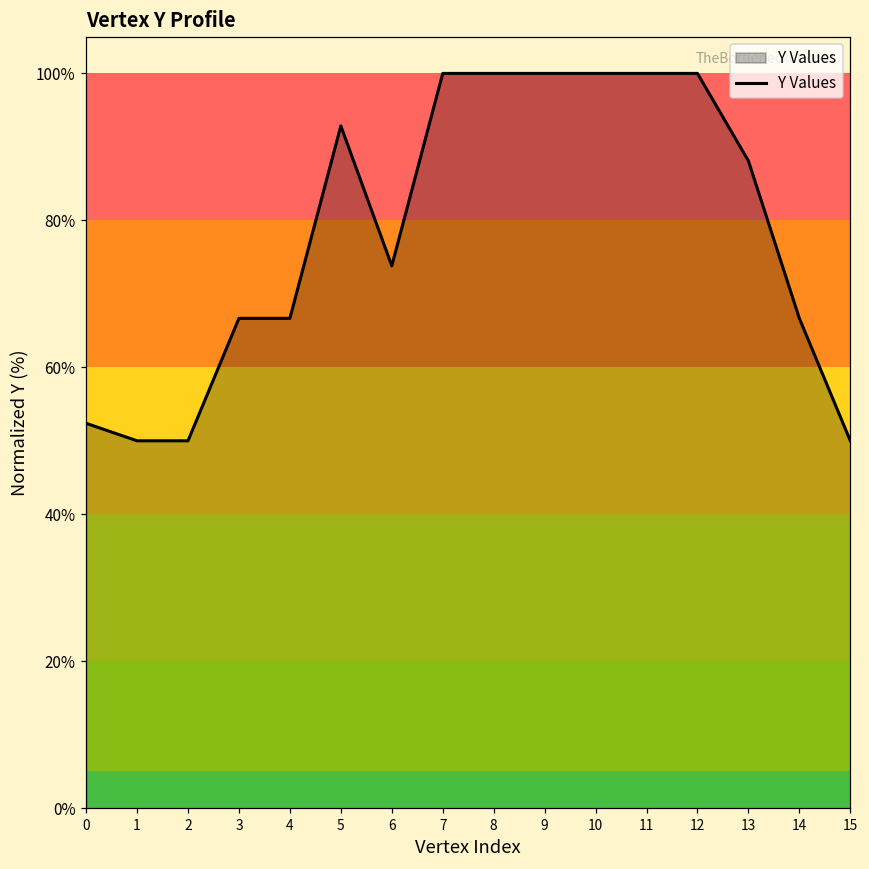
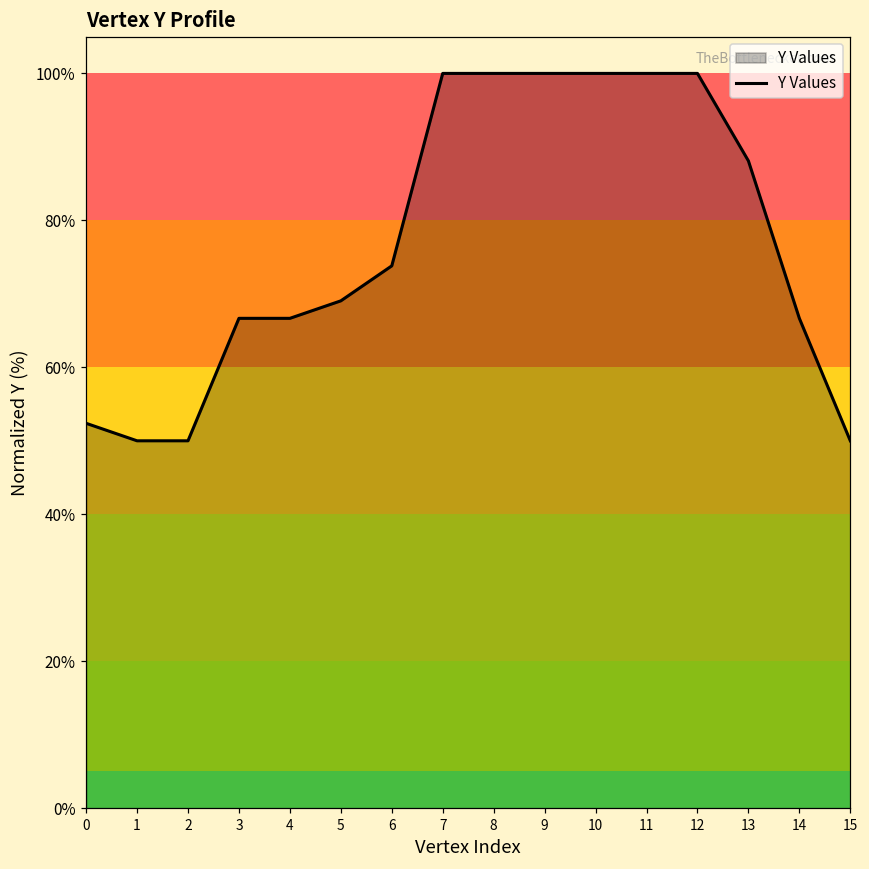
5: 93% -> 69%
